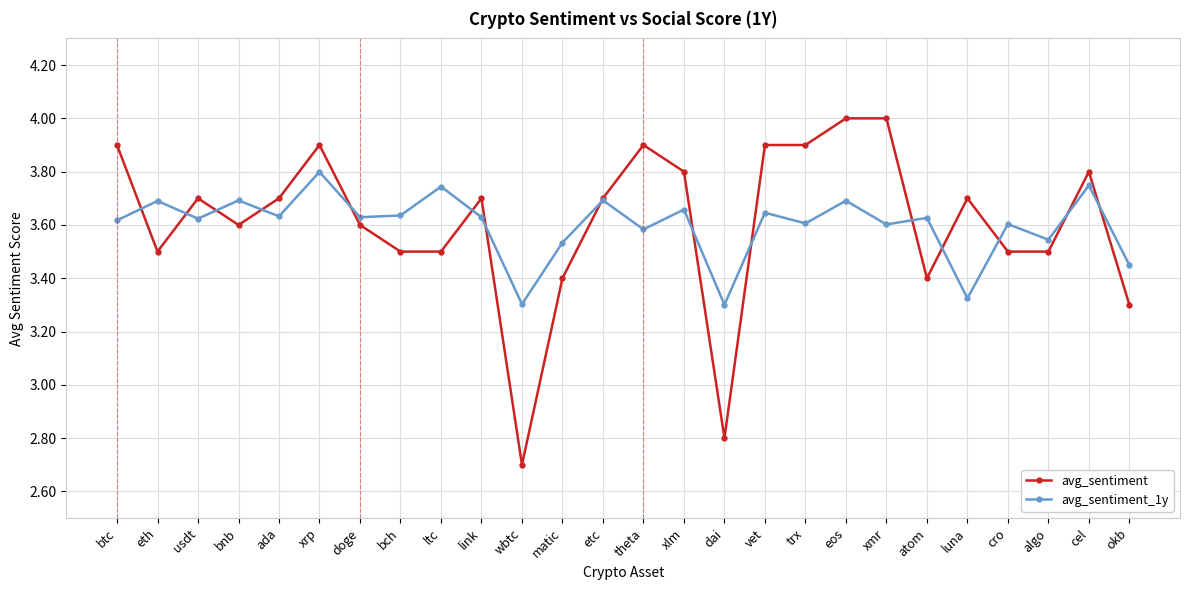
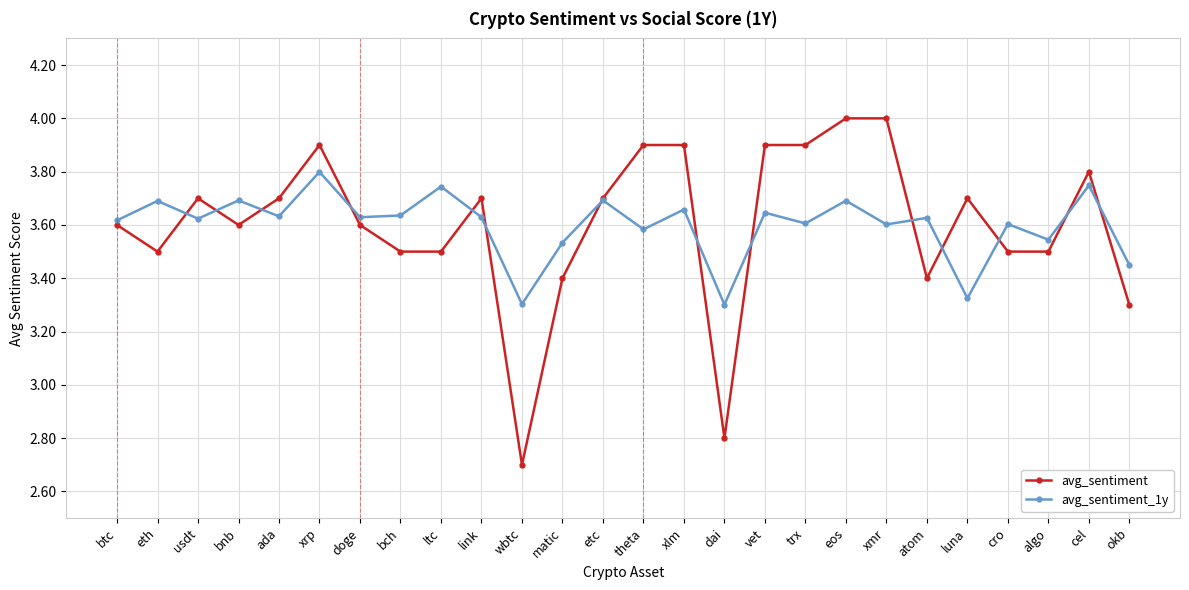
avg_sentiment, btc: 3.9 -> 3.6
avg_sentiment, xlm: 3.8 -> 3.9
